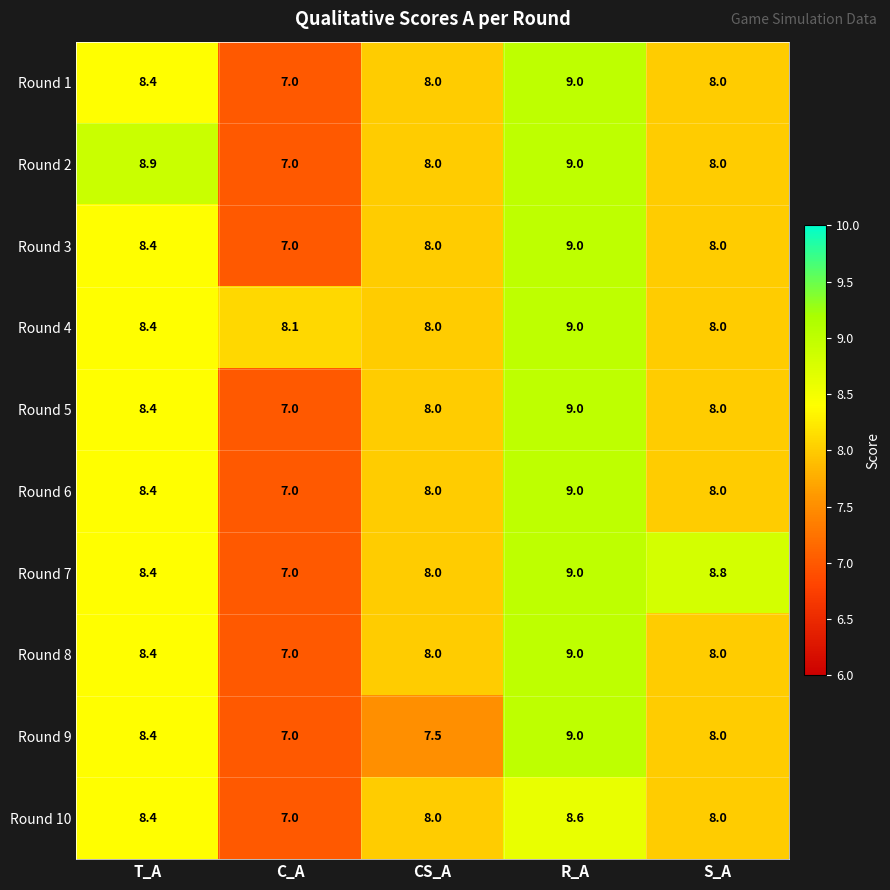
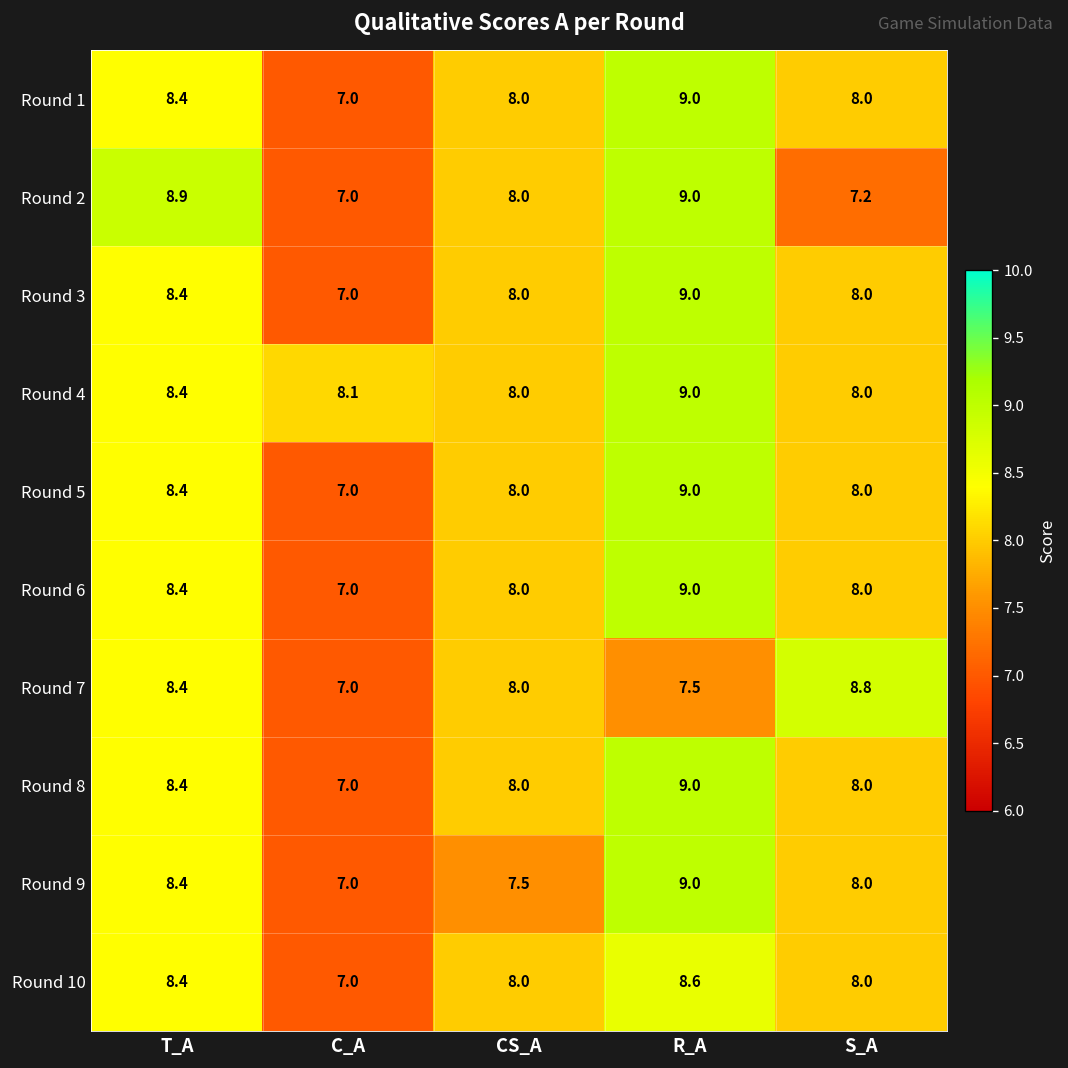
Round 2, S_A: 8.0 -> 7.2
Round 7, R_A: 9.0 -> 7.5
